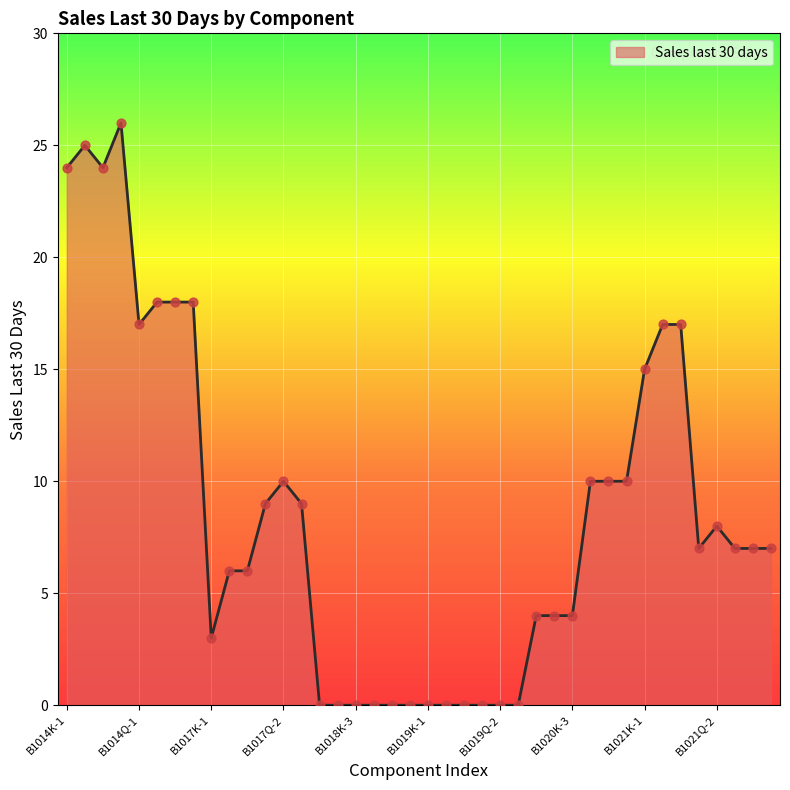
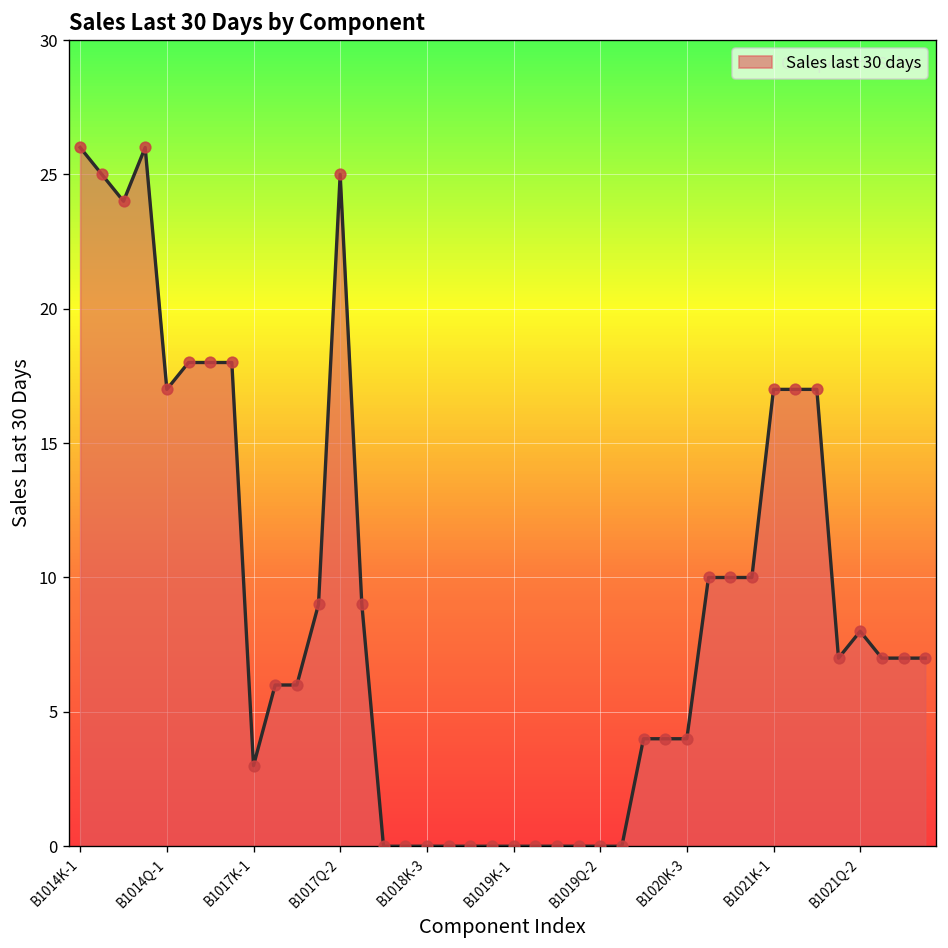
B1014K-1: 24 -> 26
B1017Q-2: 10 -> 25
B1021K-1: 15 -> 17
